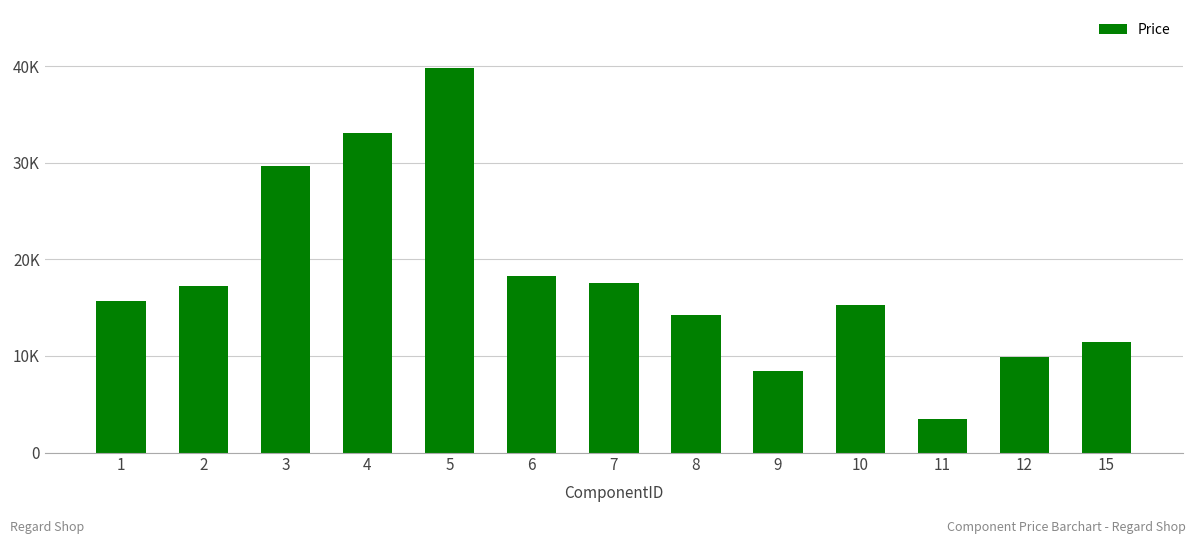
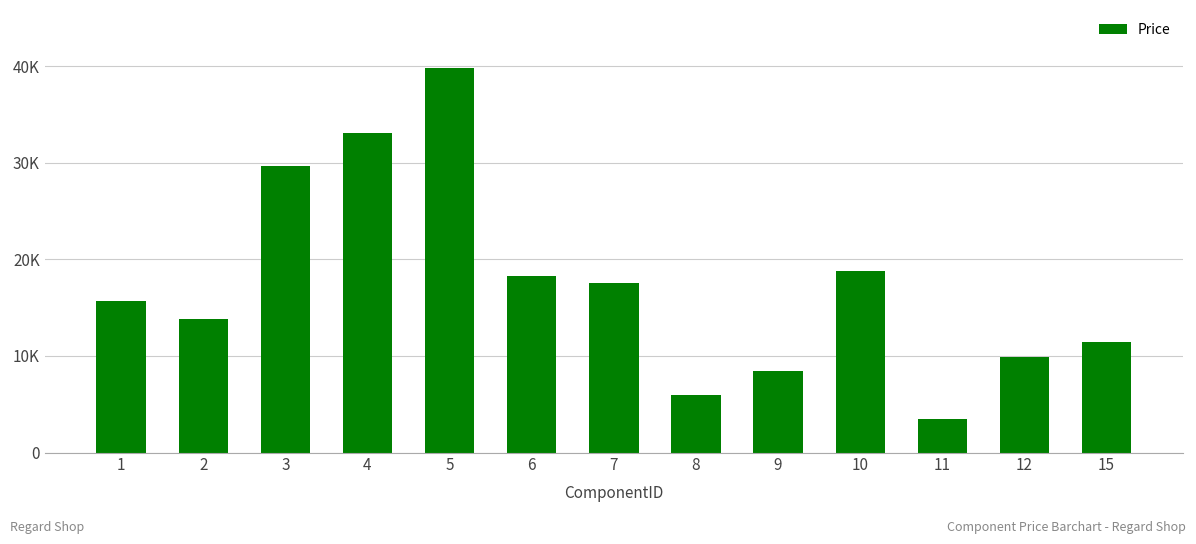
2: 17000 -> 14000
8: 14000 -> 6000
10: 15000 -> 19000
